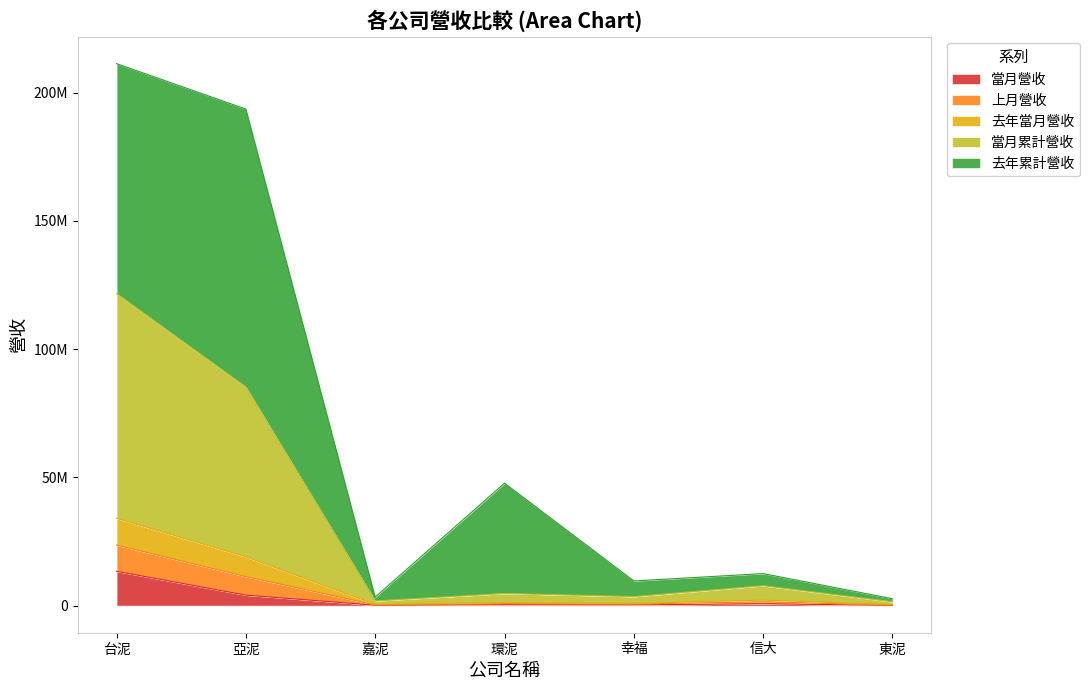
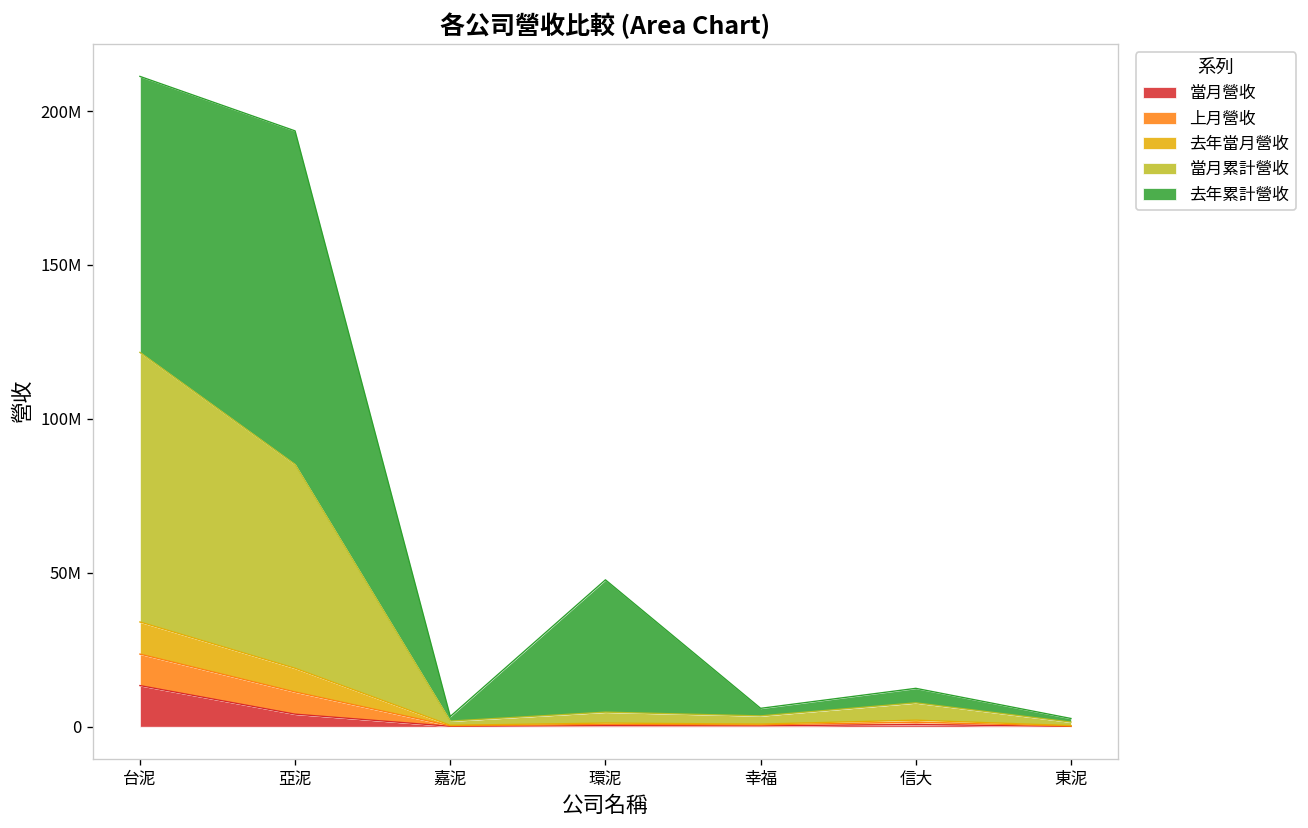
去年累計營收, 幸福: 6000000 -> 2000000
